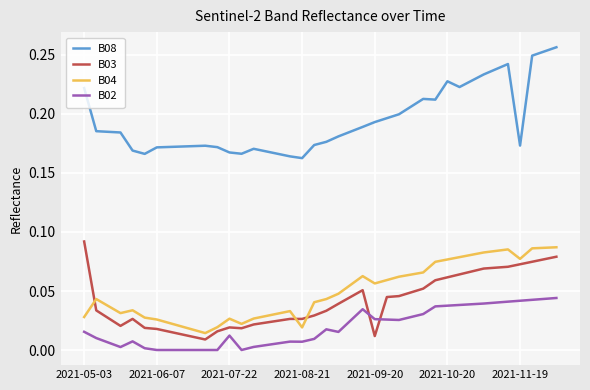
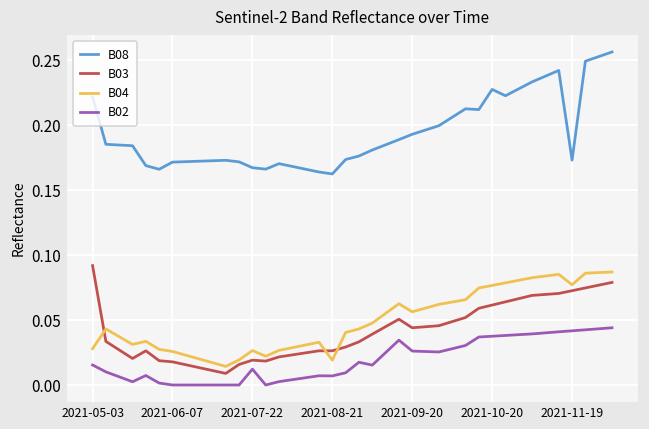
B03, 2021-09-20: 0.012 -> 0.044
